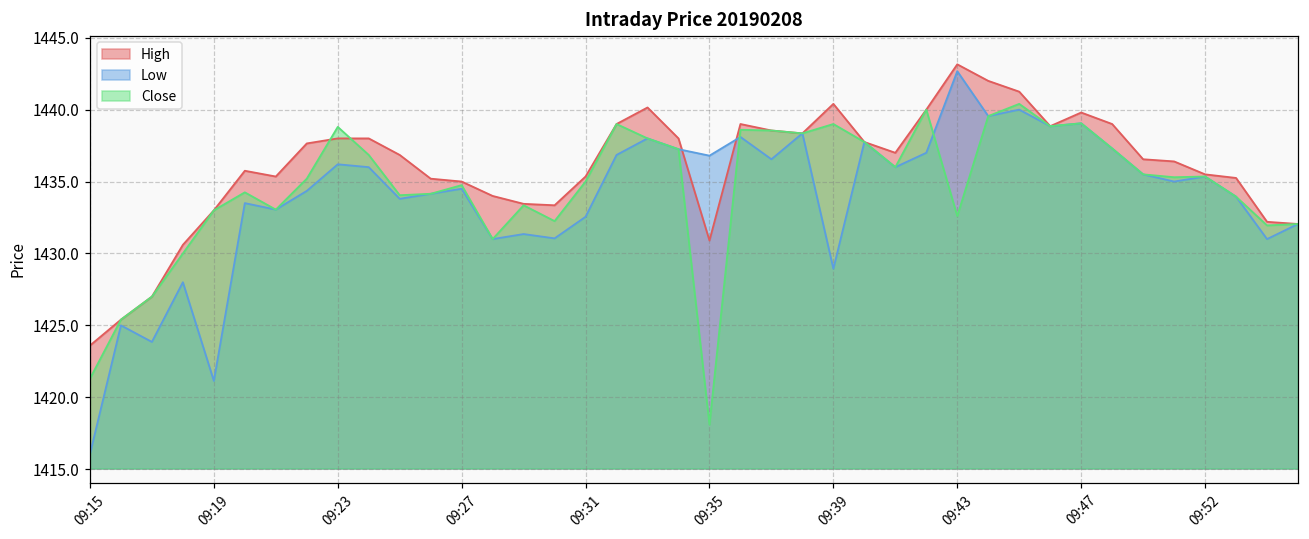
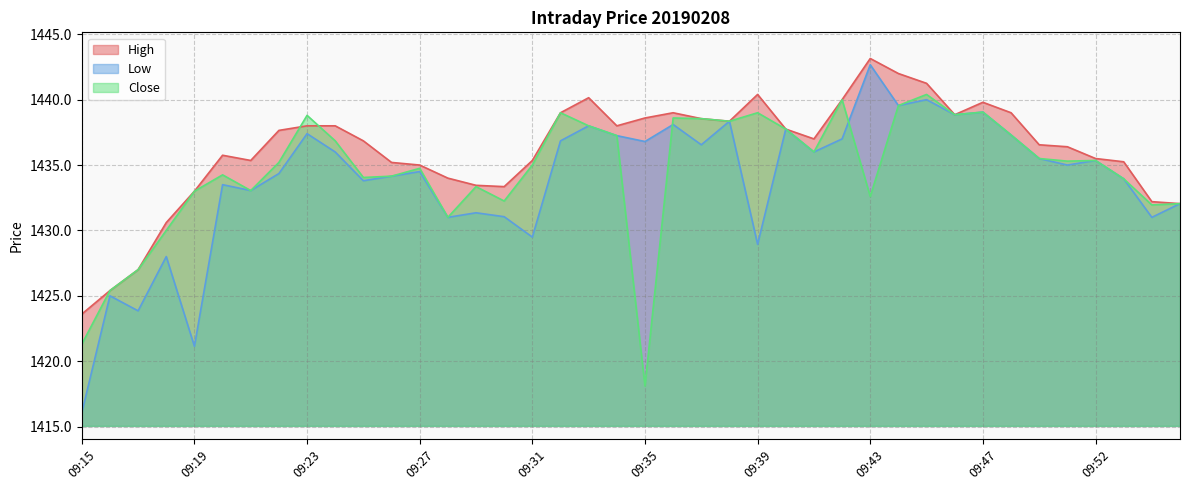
Low, 09:23: 1436.2 -> 1437.4
Low, 09:31: 1432.6 -> 1429.5
High, 09:35: 1430.9 -> 1438.6
